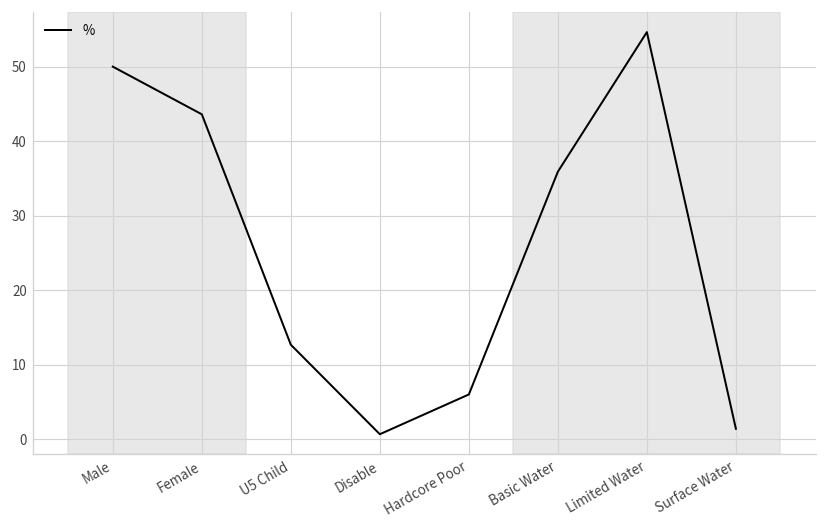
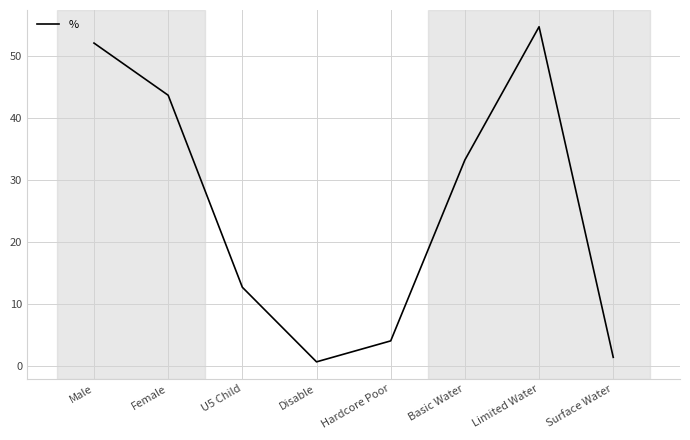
Male: 50 -> 52
Hardcore Poor: 6 -> 4
Basic Water: 36 -> 33
